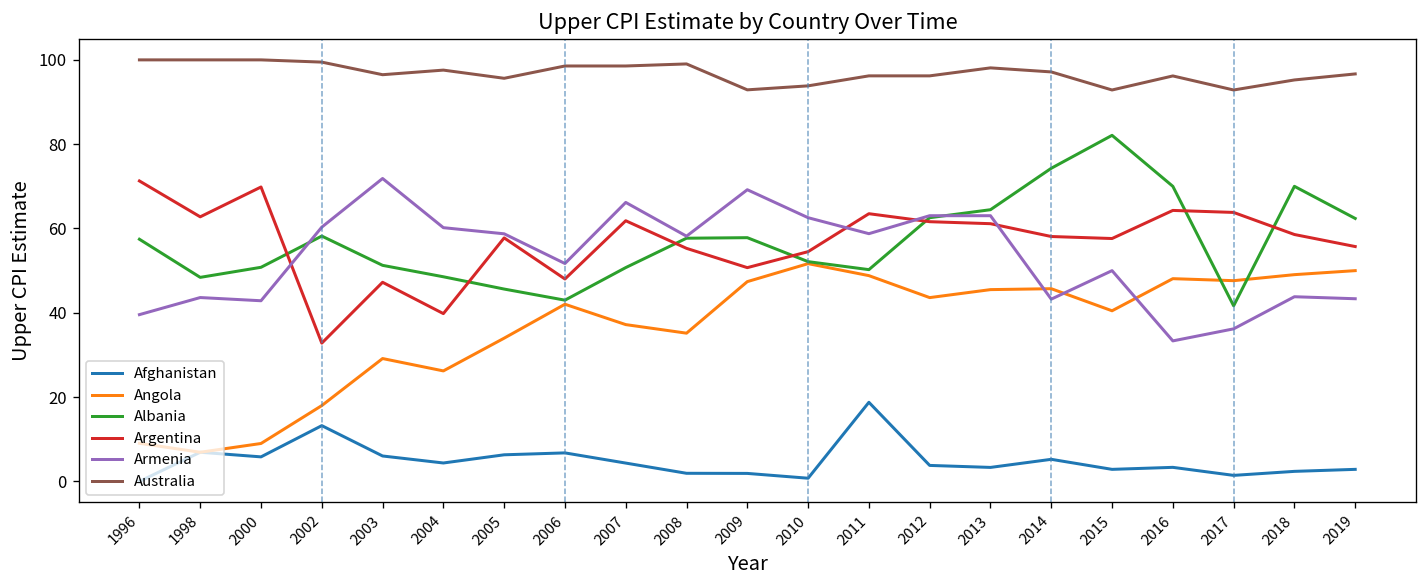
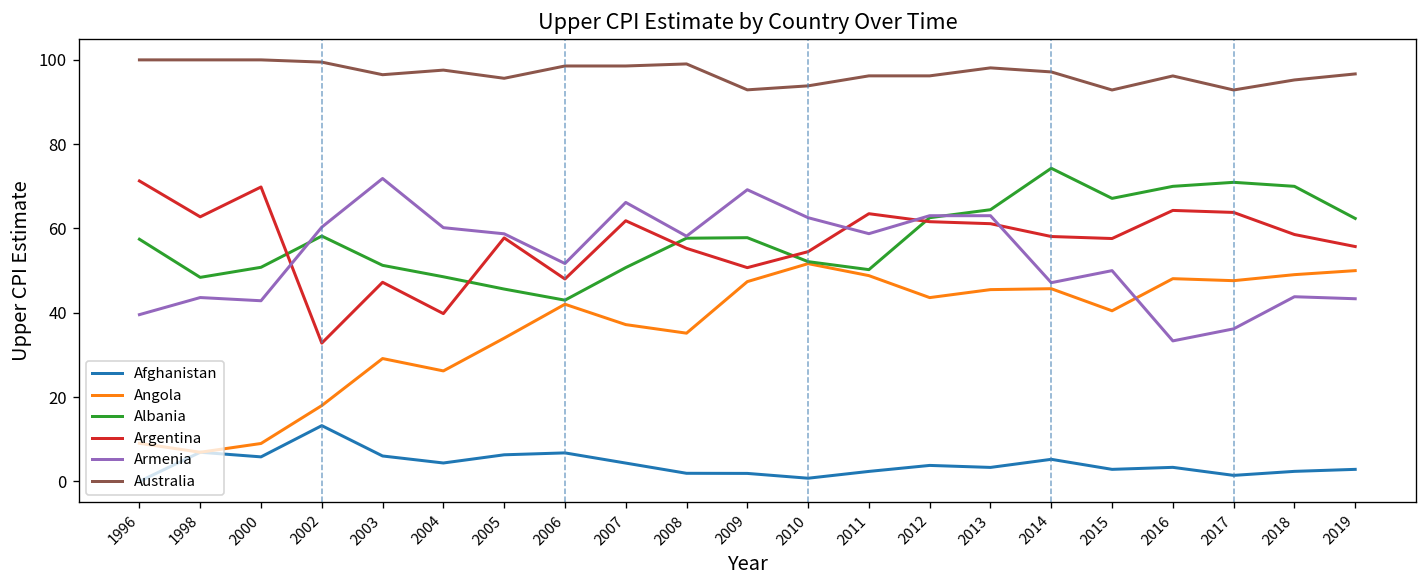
Afghanistan, 2011: 19 -> 2
Armenia, 2014: 43 -> 47
Albania, 2015: 82 -> 67
Albania, 2017: 42 -> 71
